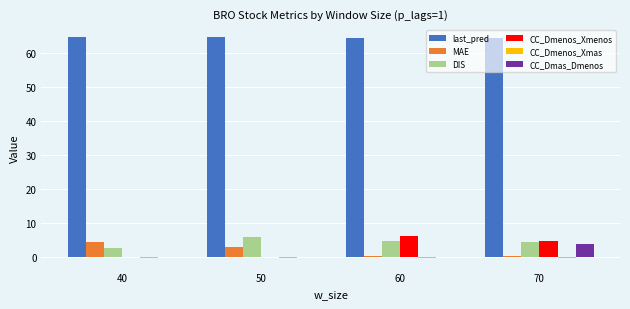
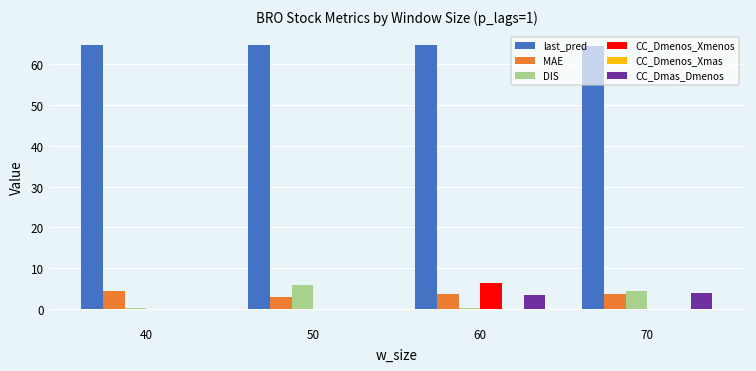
DIS, 40: 3 -> 0
MAE, 60: 0 -> 4
DIS, 60: 5 -> 0
CC_Dmas_Dmenos, 60: 0 -> 3
MAE, 70: 0 -> 4
CC_Dmenos_Xmenos, 70: 5 -> 0
